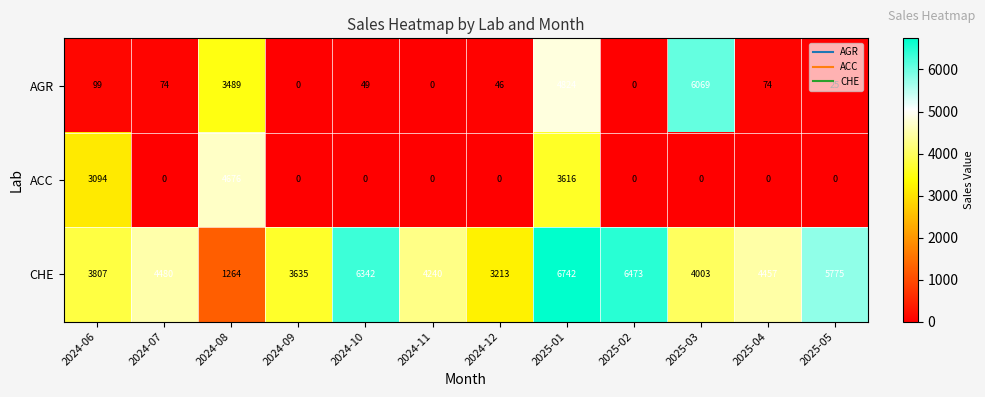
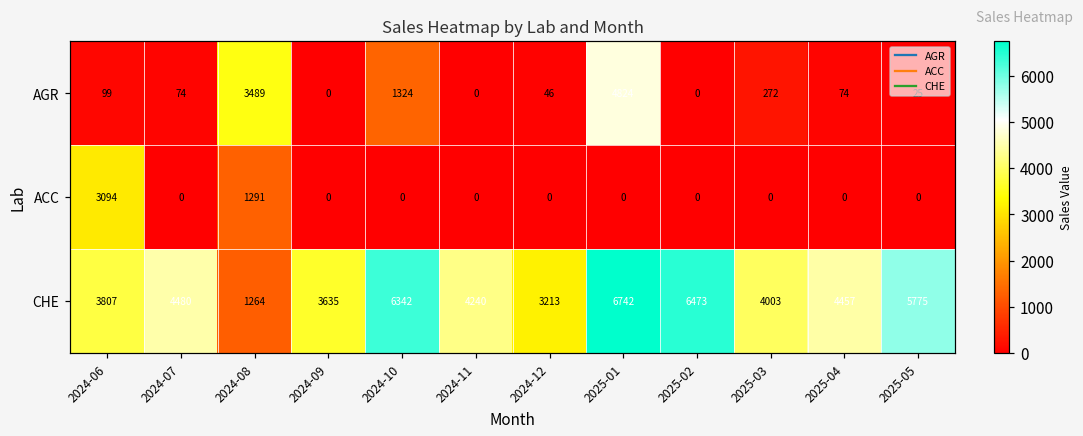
AGR, 2024-10: 49 -> 1324
AGR, 2025-03: 6069 -> 272
ACC, 2024-08: 4676 -> 1291
ACC, 2025-01: 3616 -> 0
